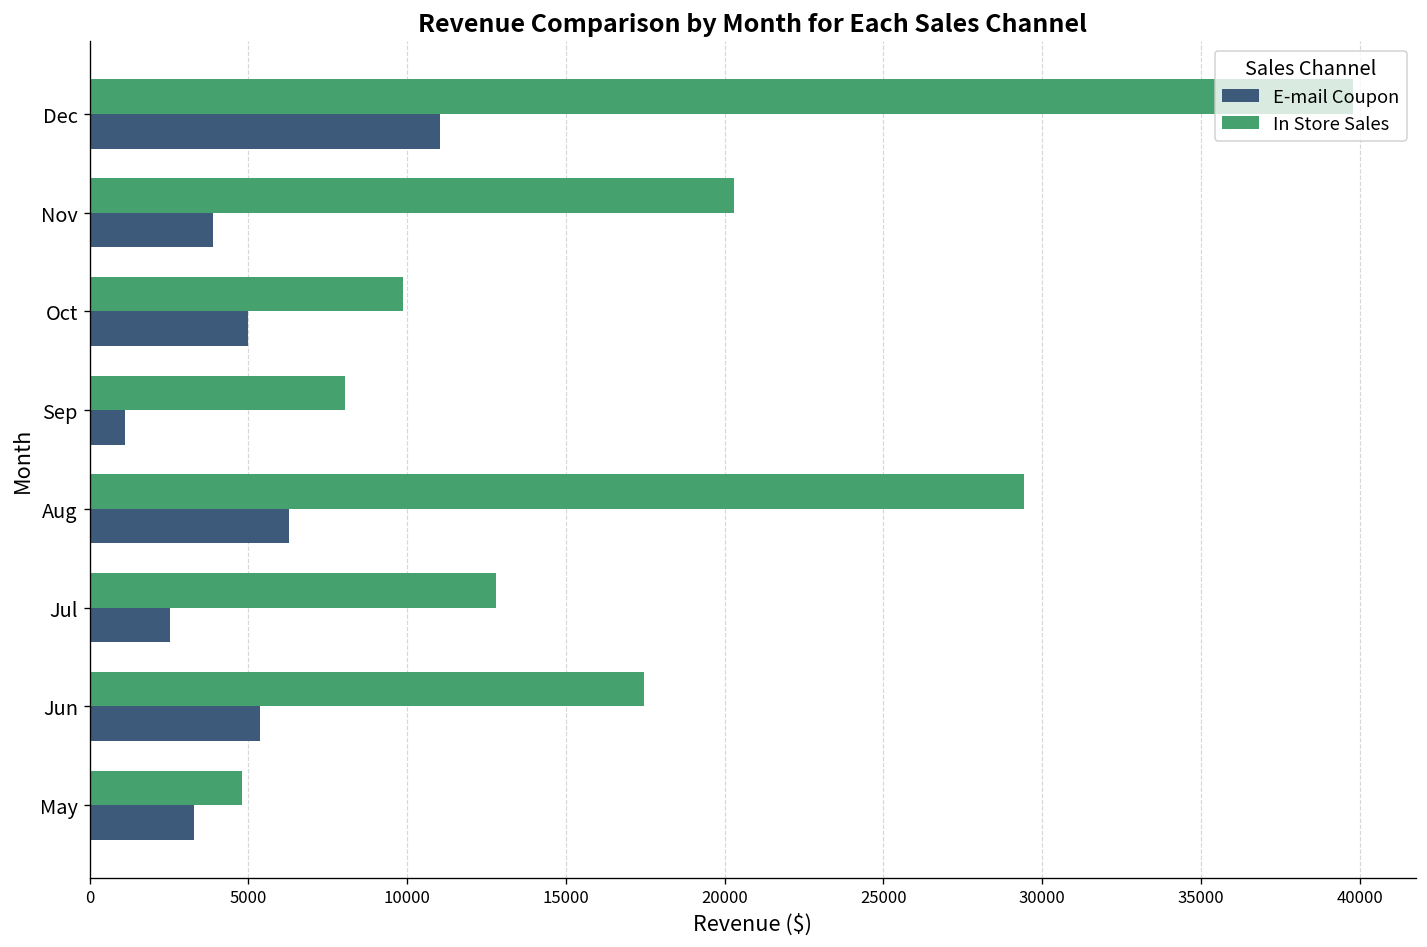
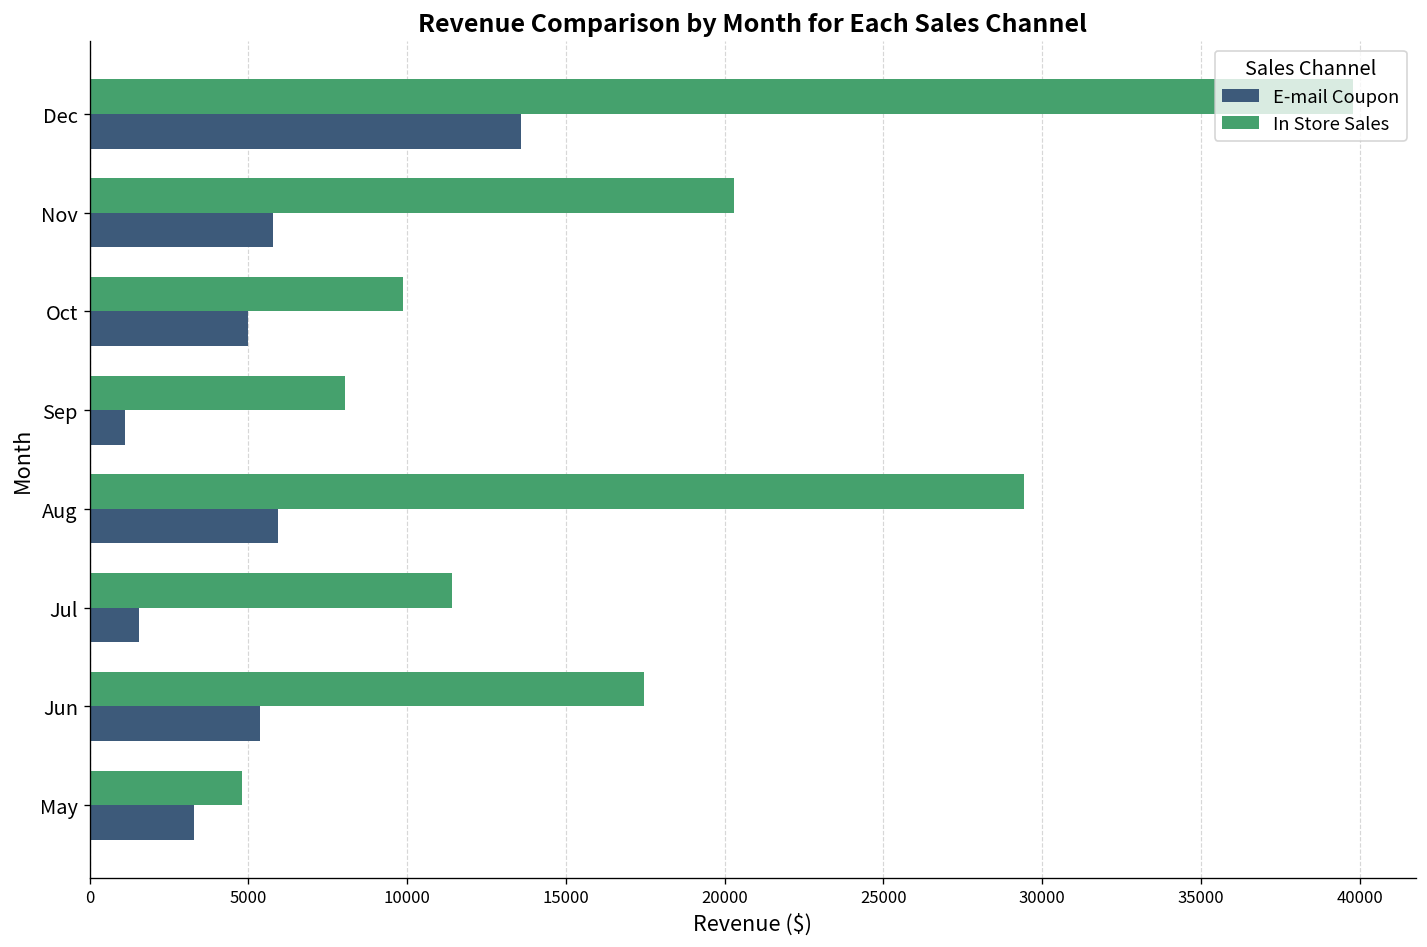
E-mail Coupon, Dec: 11000 -> 13600
E-mail Coupon, Nov: 3900 -> 5800
E-mail Coupon, Aug: 6300 -> 5900
In Store Sales, Jul: 12800 -> 11400
E-mail Coupon, Jul: 2500 -> 1600
